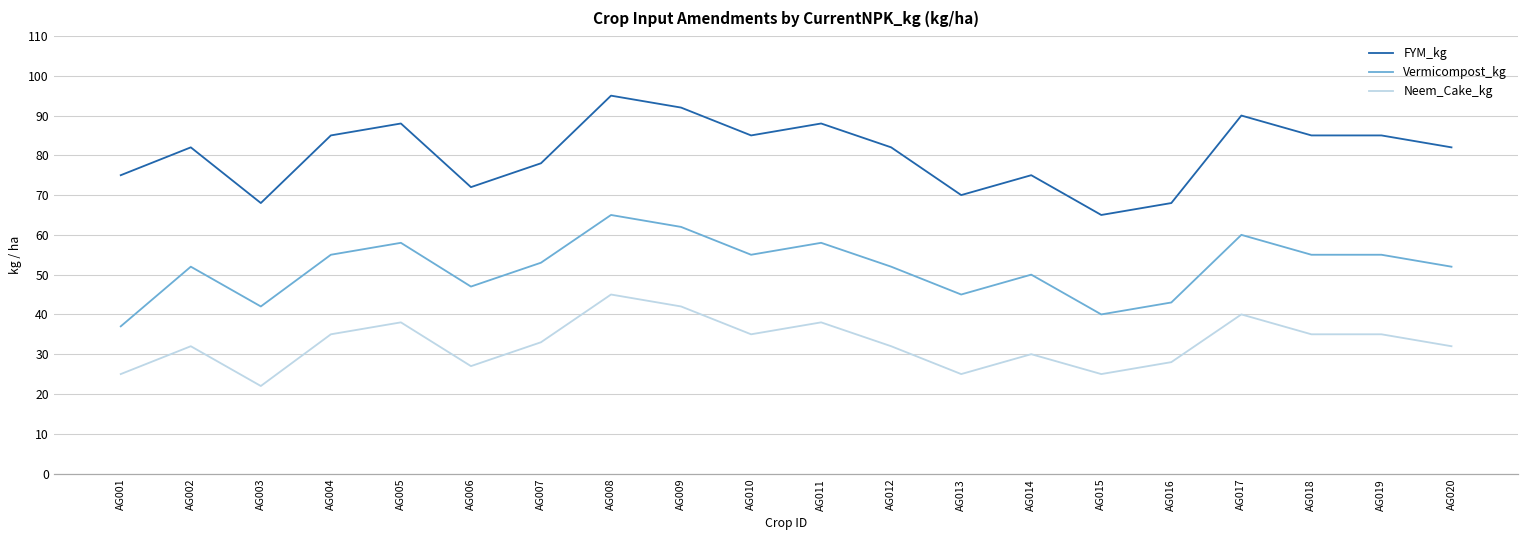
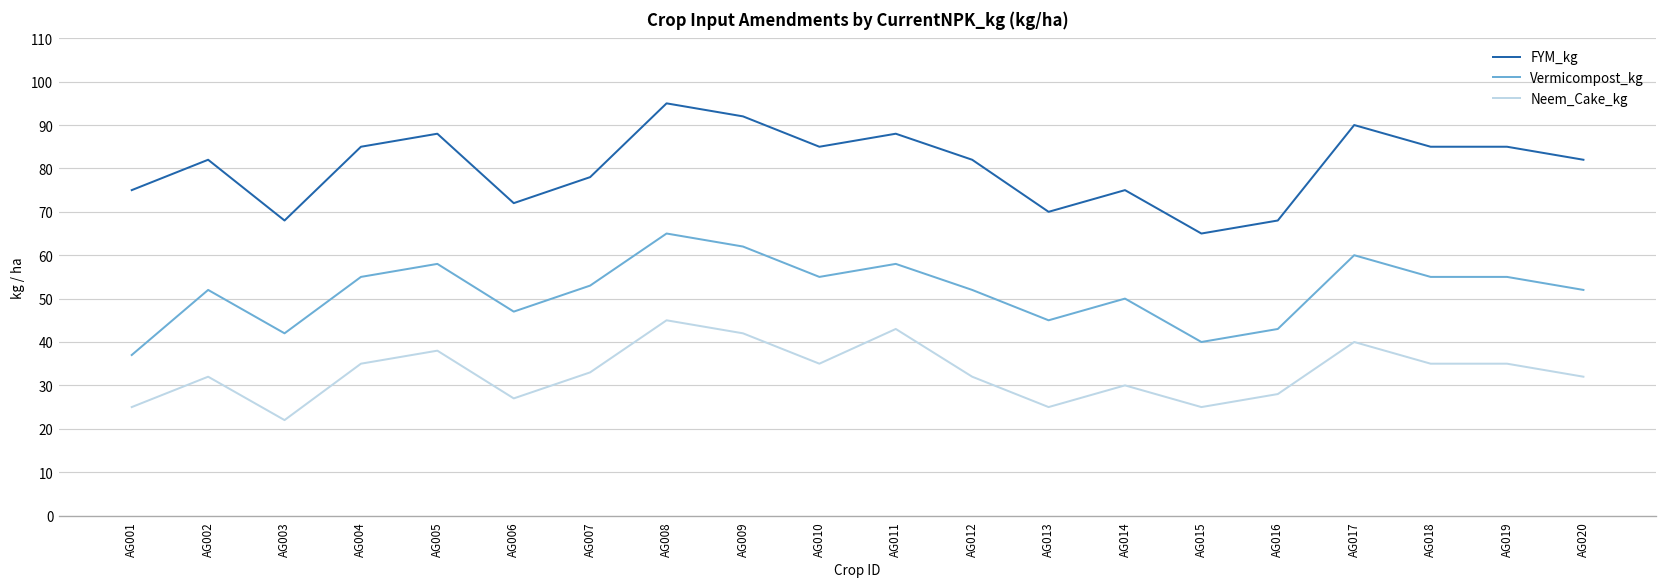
Neem_Cake_kg, AG011: 38 -> 43
